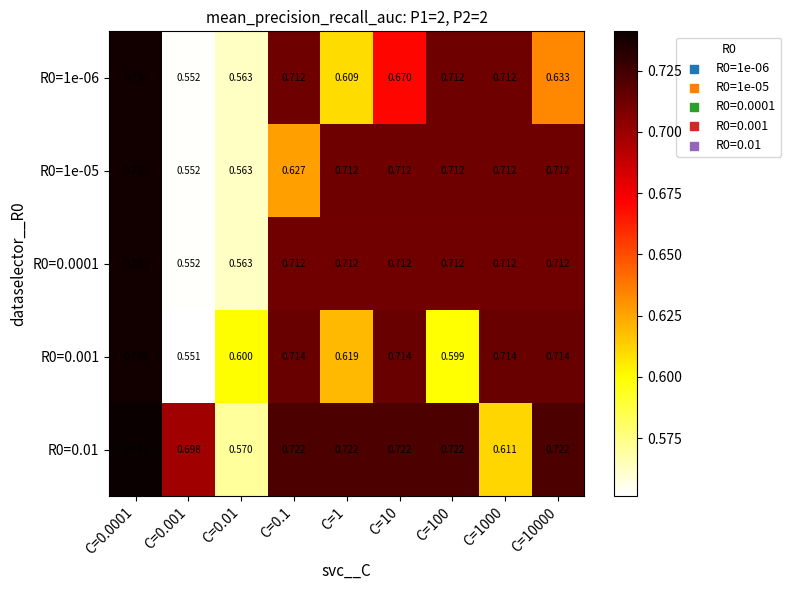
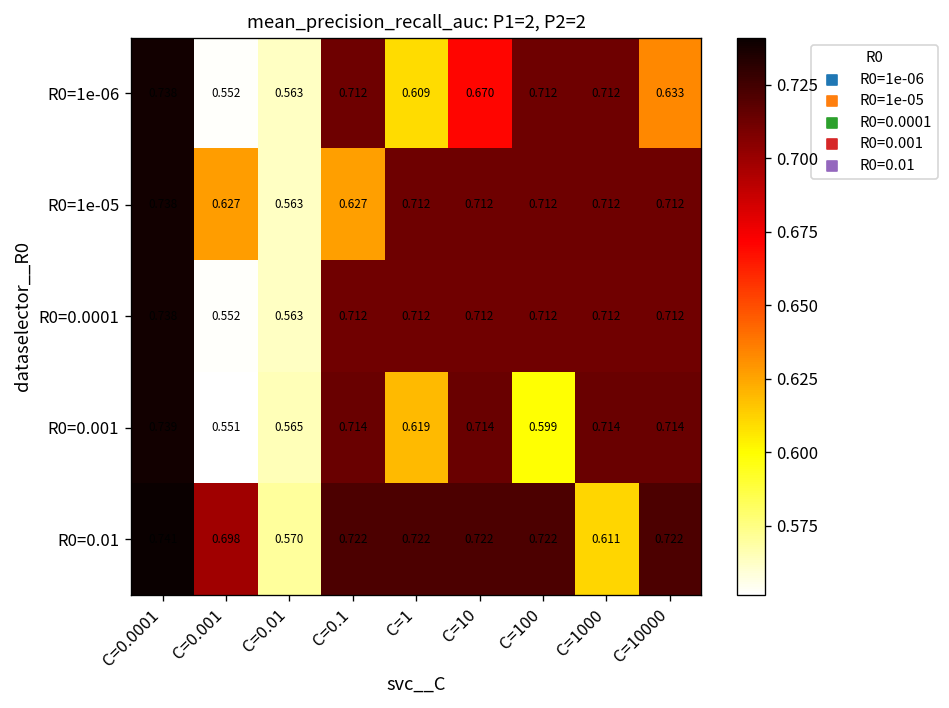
R0=1e-05, C=0.001: 0.552 -> 0.627
R0=0.001, C=0.01: 0.600 -> 0.565
